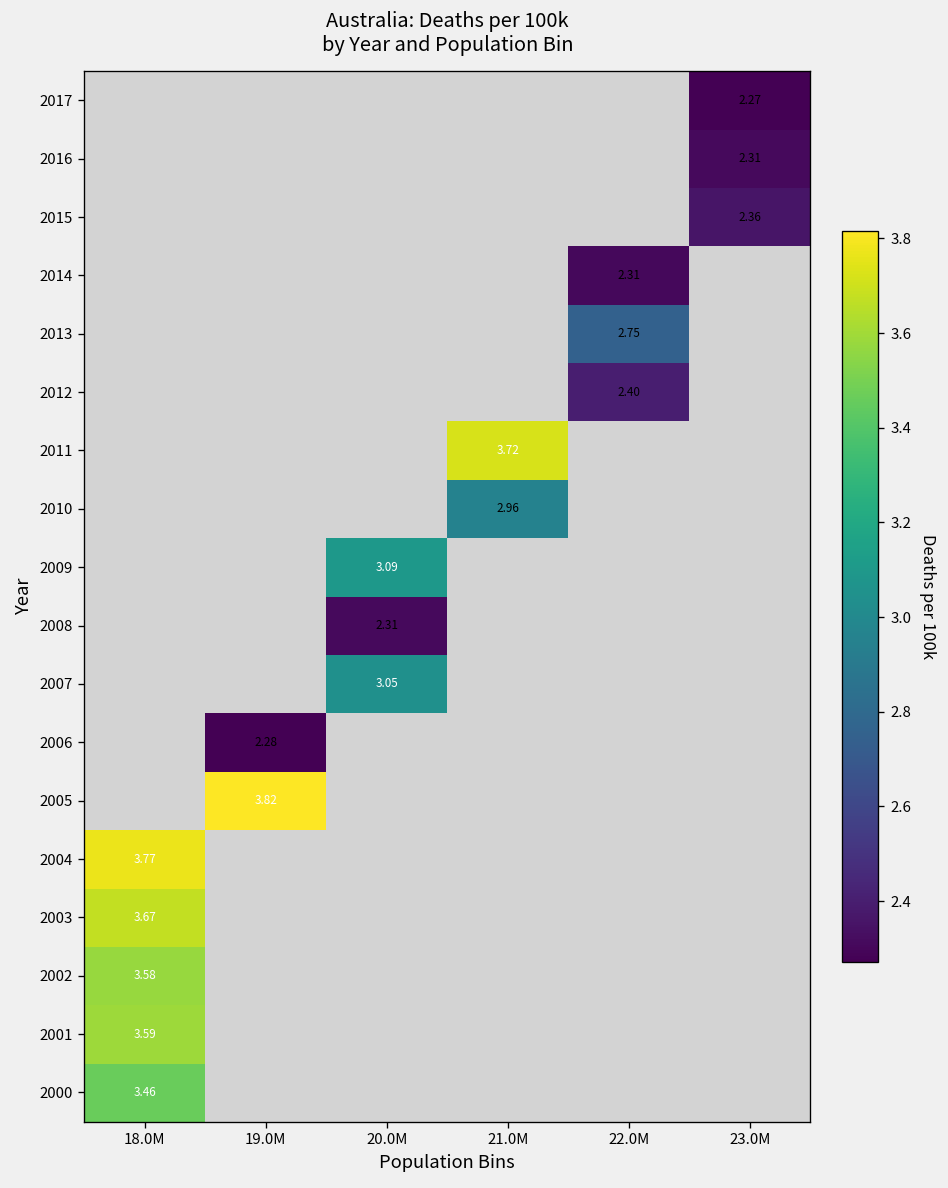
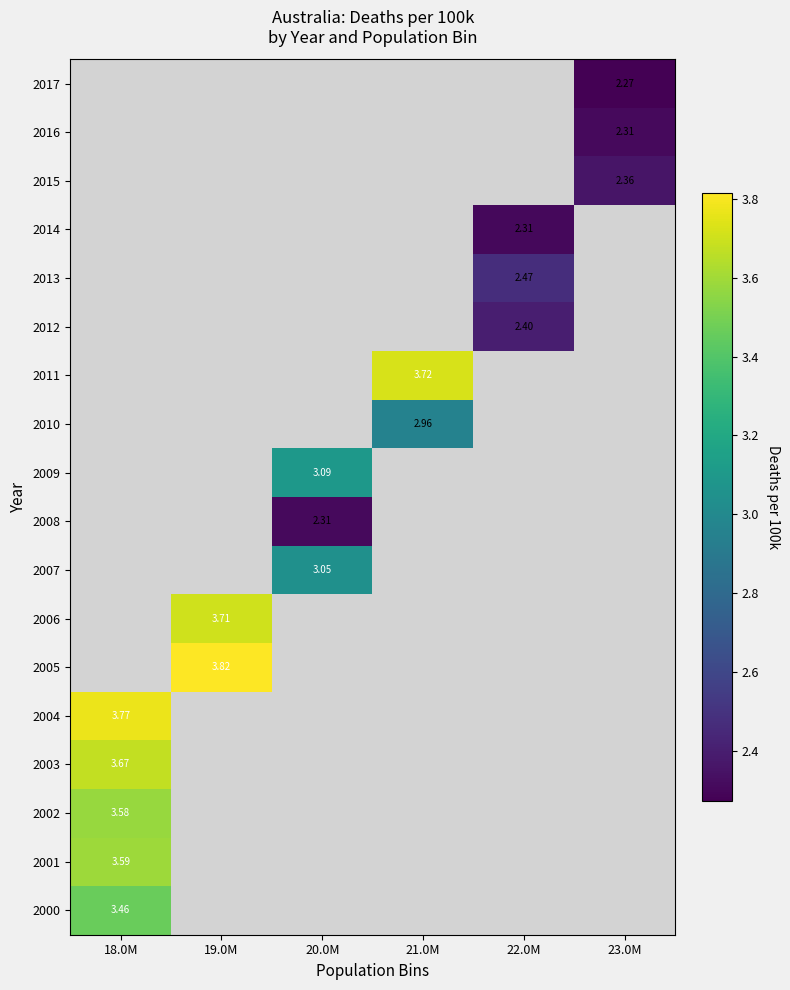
2013, 22.0M: 2.75 -> 2.47
2006, 19.0M: 2.28 -> 3.71
